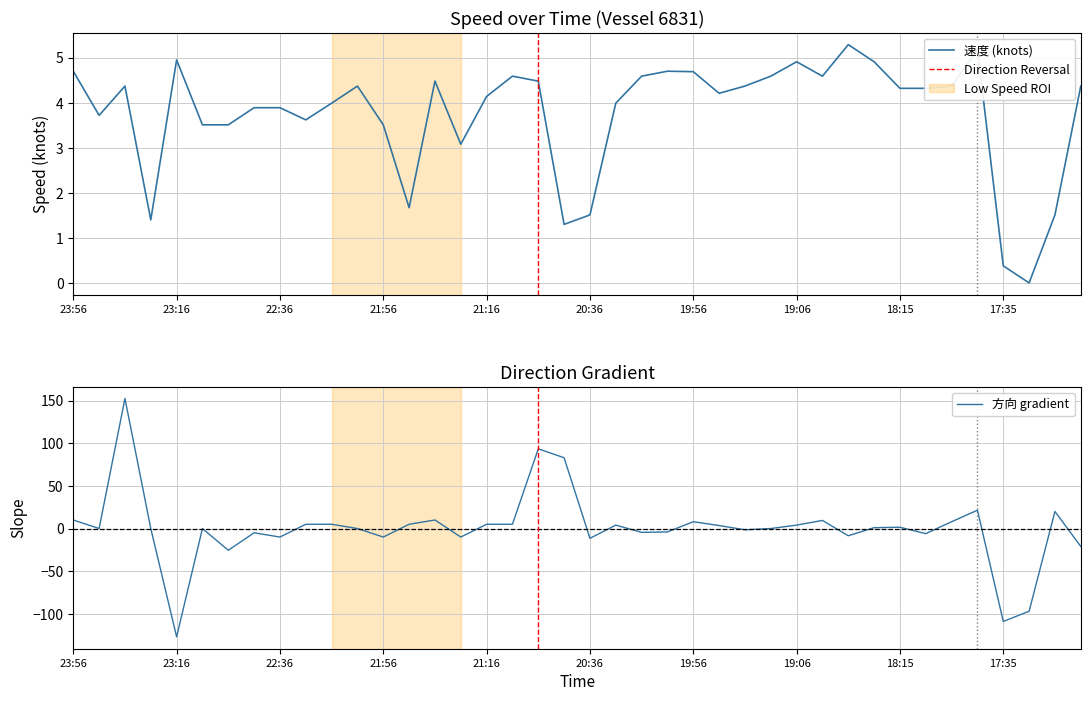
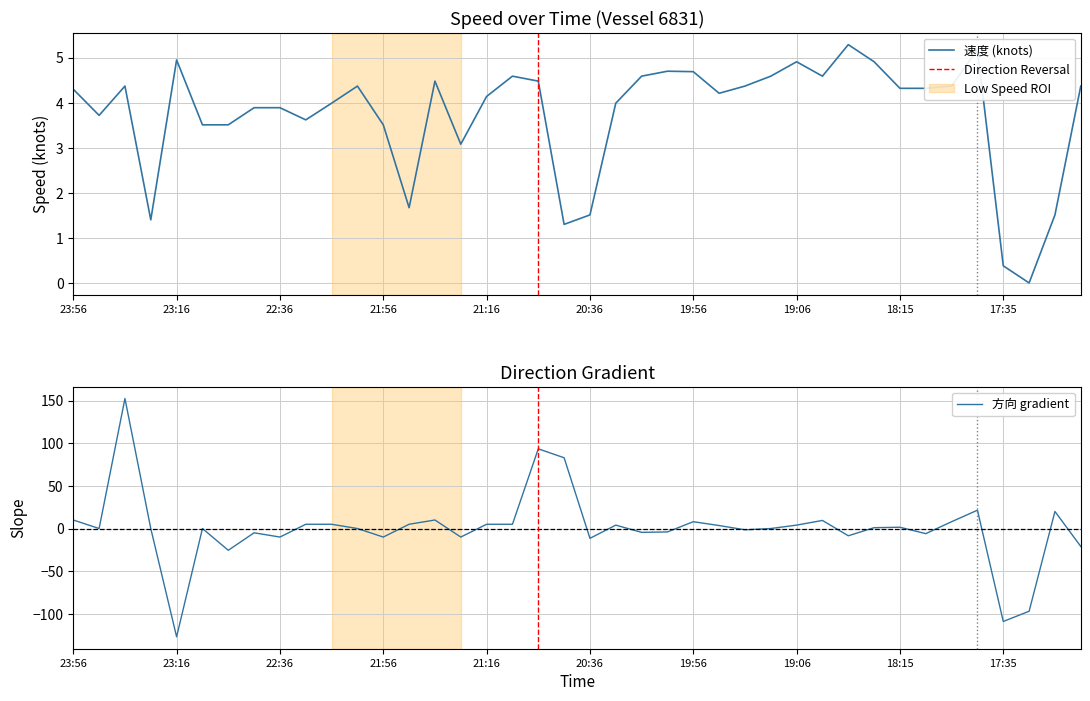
Speed over Time (Vessel 6831), 23:56: 4.7 -> 4.3
